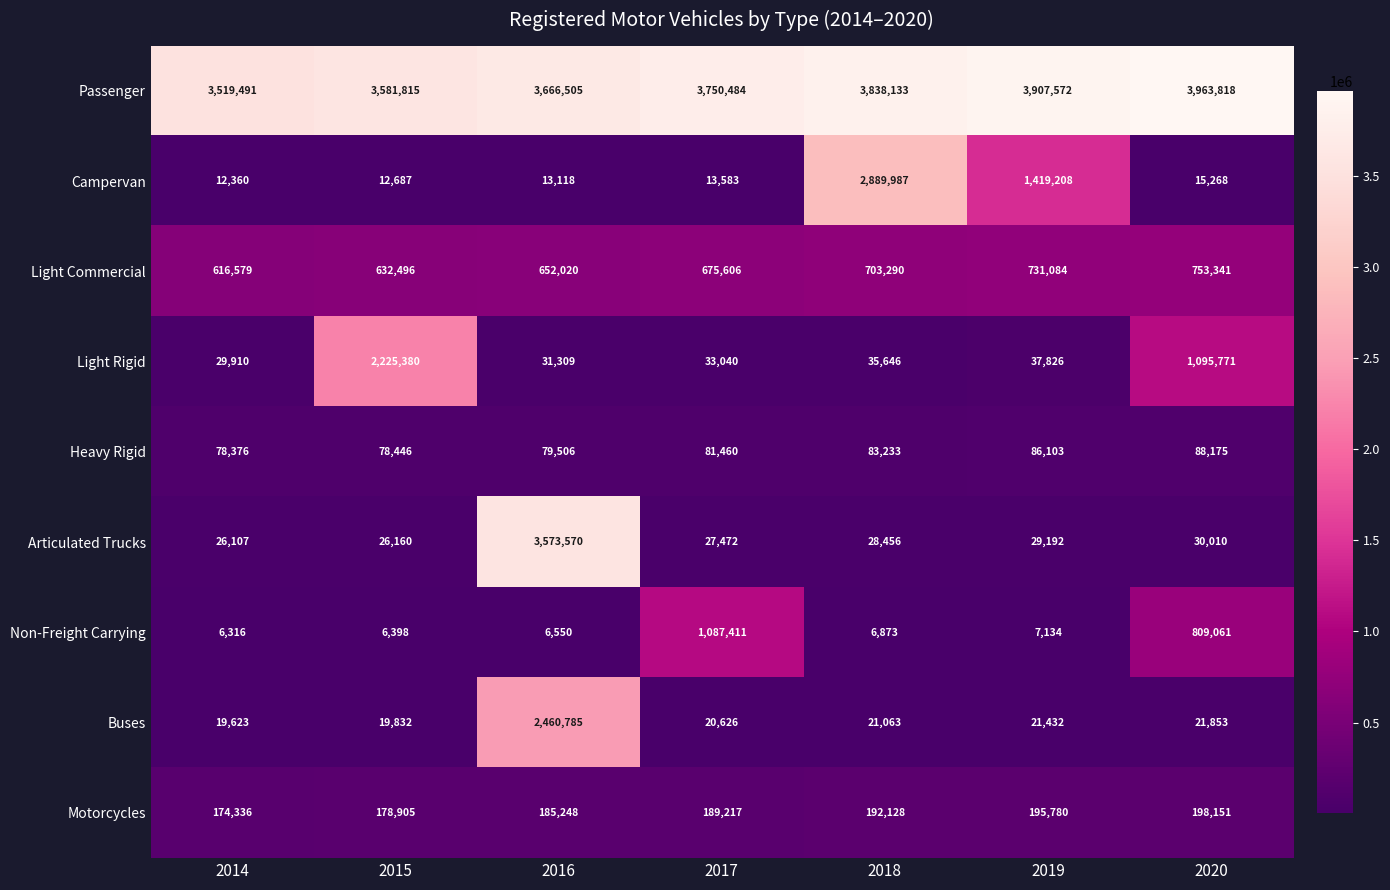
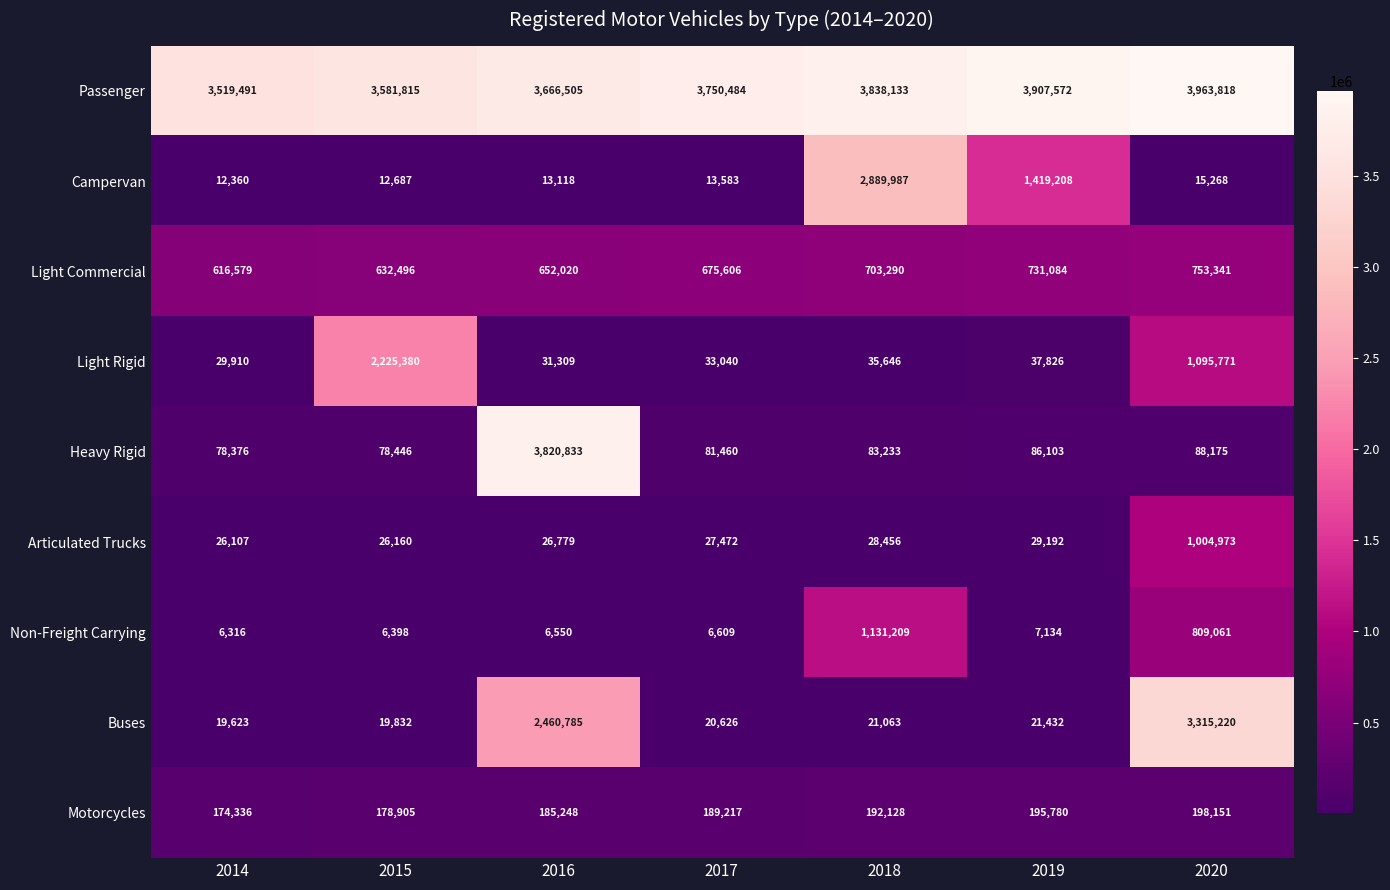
Heavy Rigid, 2016: 79,506 -> 3,820,833
Articulated Trucks, 2016: 3,573,570 -> 26,779
Articulated Trucks, 2020: 30,010 -> 1,004,973
Non-Freight Carrying, 2017: 1,087,411 -> 6,609
Non-Freight Carrying, 2018: 6,873 -> 1,131,209
Buses, 2020: 21,853 -> 3,315,220
